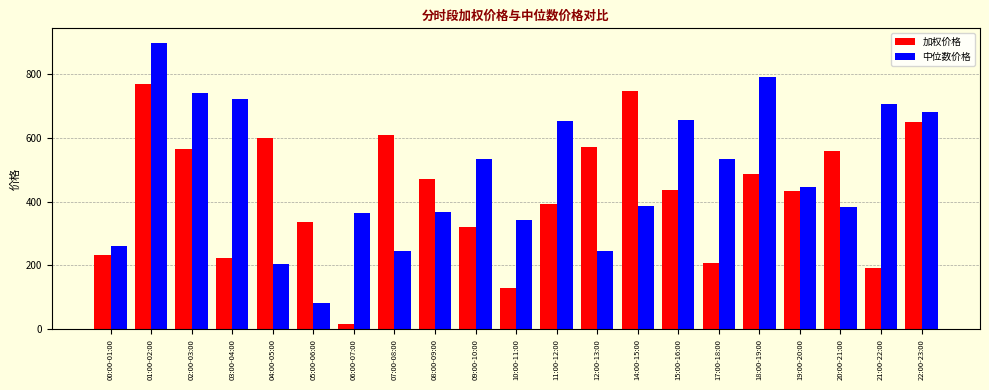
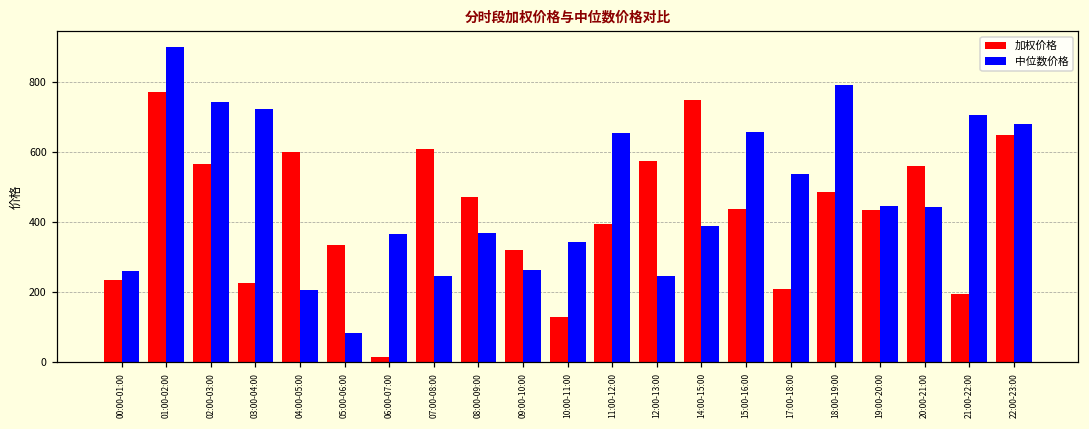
中位数价格, 09:00-10:00: 530 -> 260
中位数价格, 20:00-21:00: 380 -> 440
